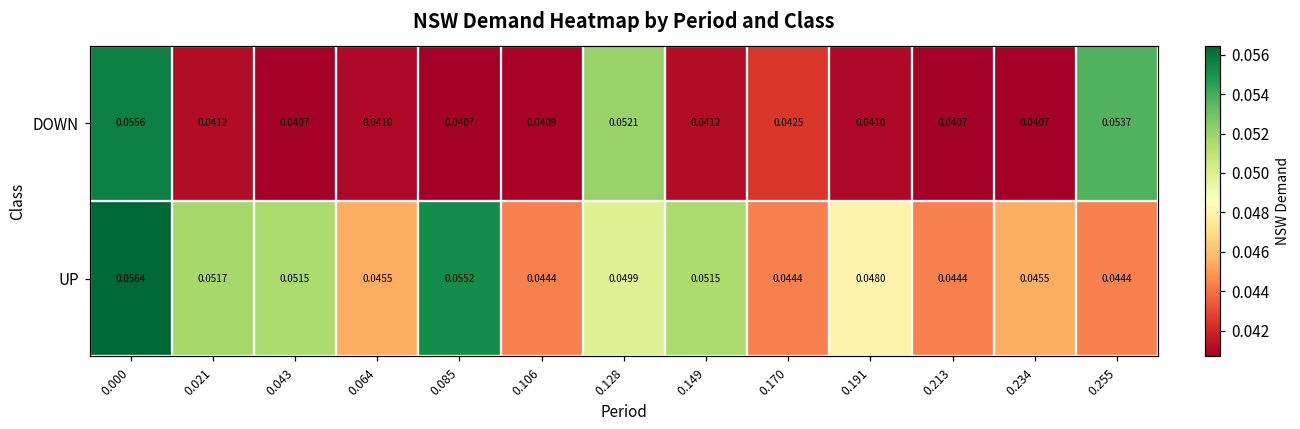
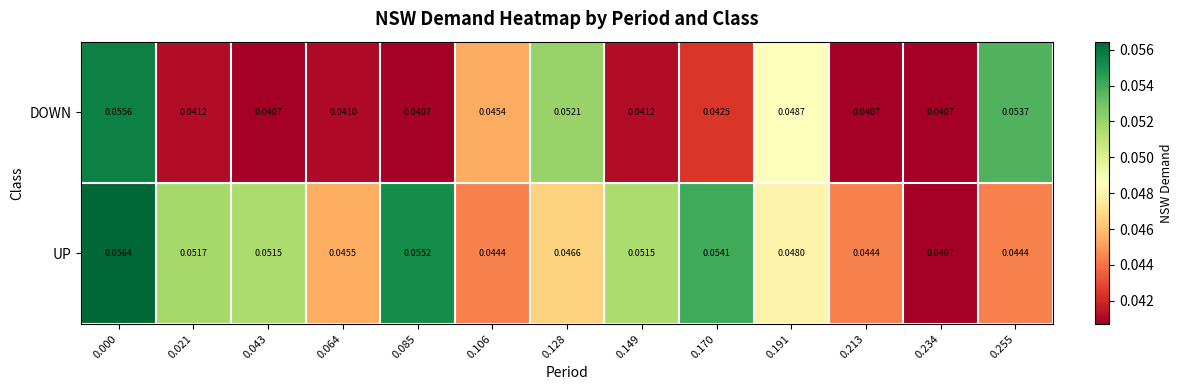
DOWN, 0.106: 0.0409 -> 0.0454
DOWN, 0.191: 0.0410 -> 0.0487
UP, 0.128: 0.0499 -> 0.0466
UP, 0.170: 0.0444 -> 0.0541
UP, 0.234: 0.0455 -> 0.0407
